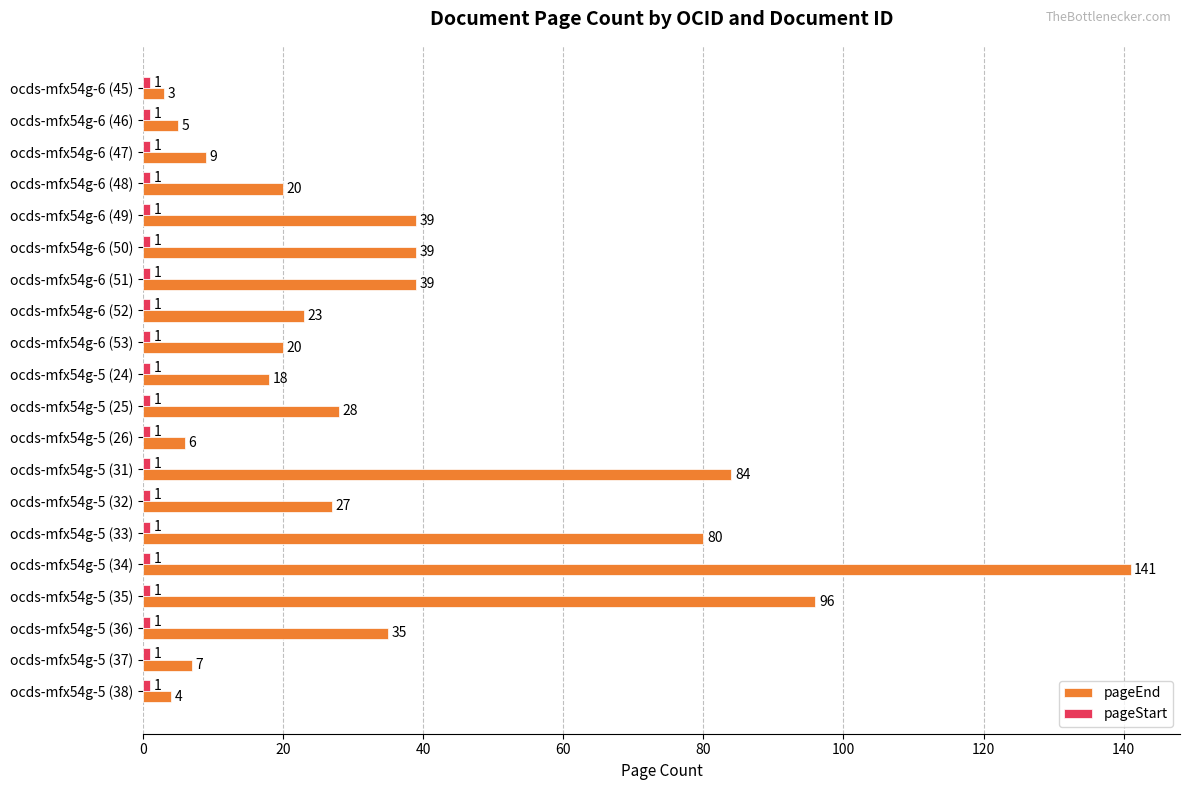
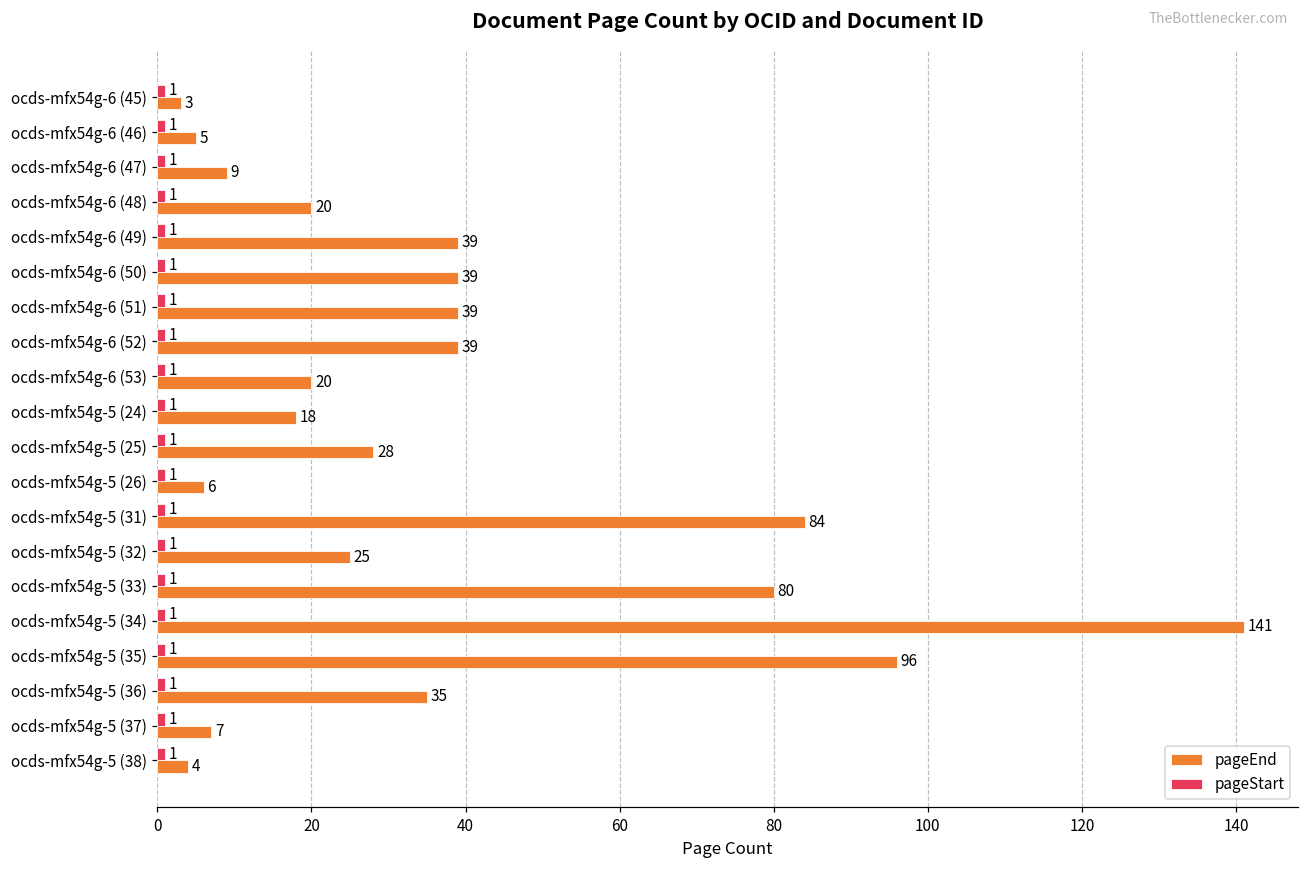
pageEnd, ocds-mfx54g-6 (52): 23 -> 39
pageEnd, ocds-mfx54g-5 (32): 27 -> 25
